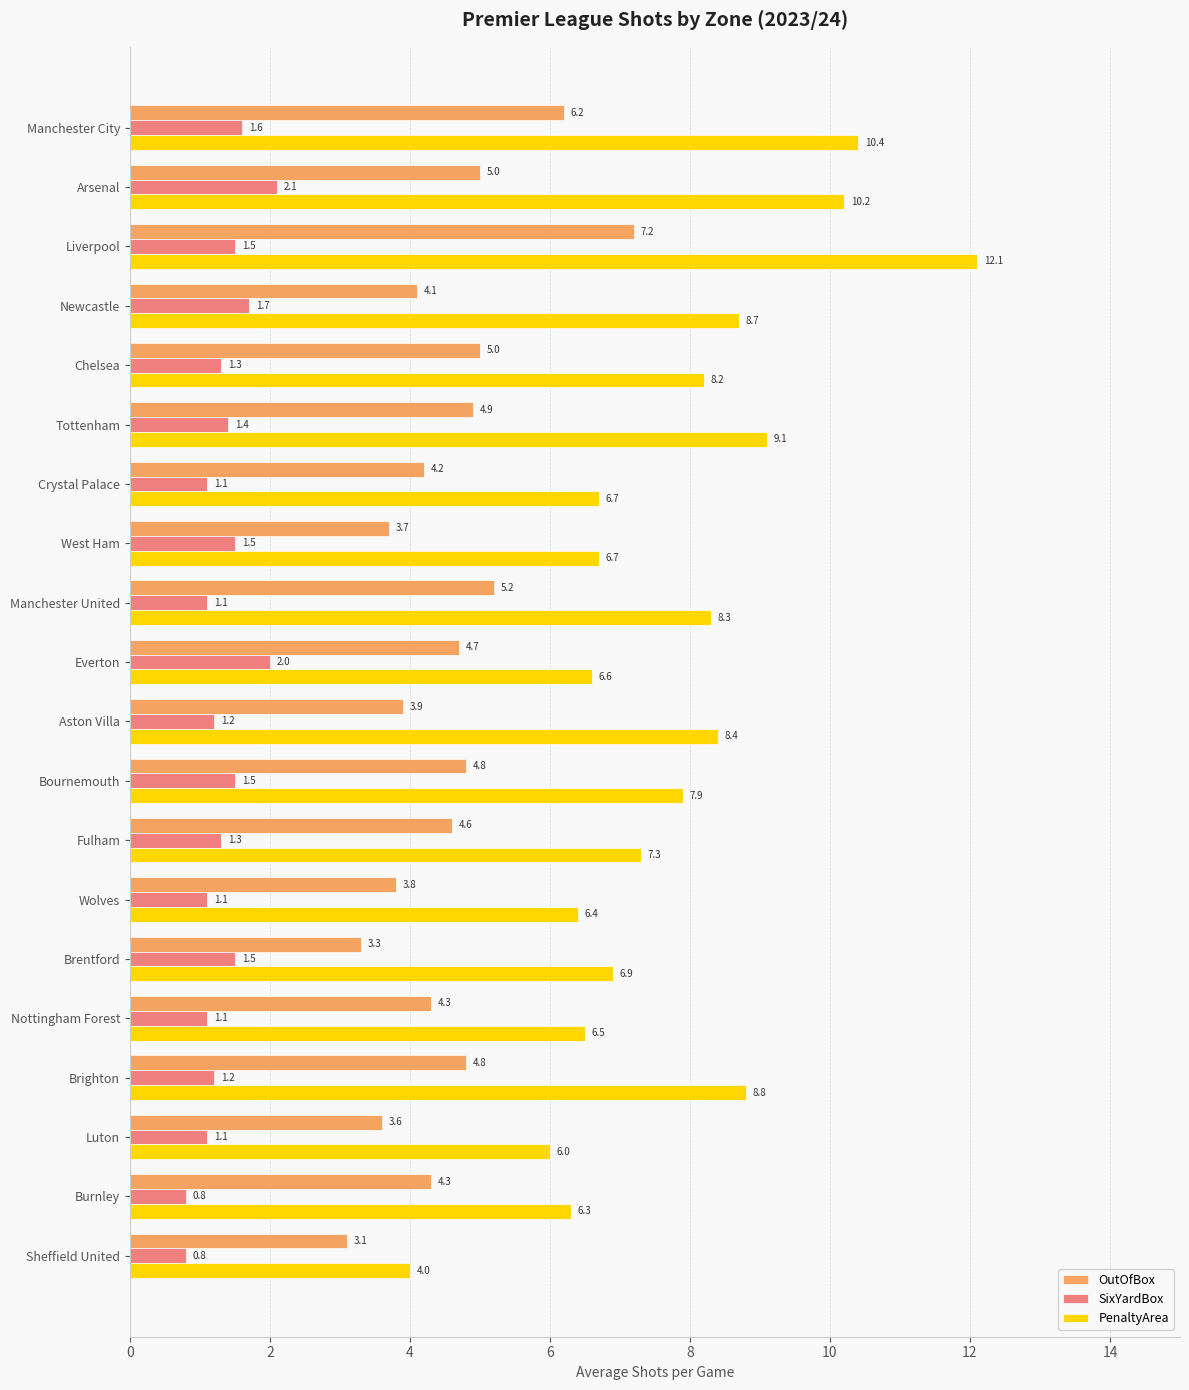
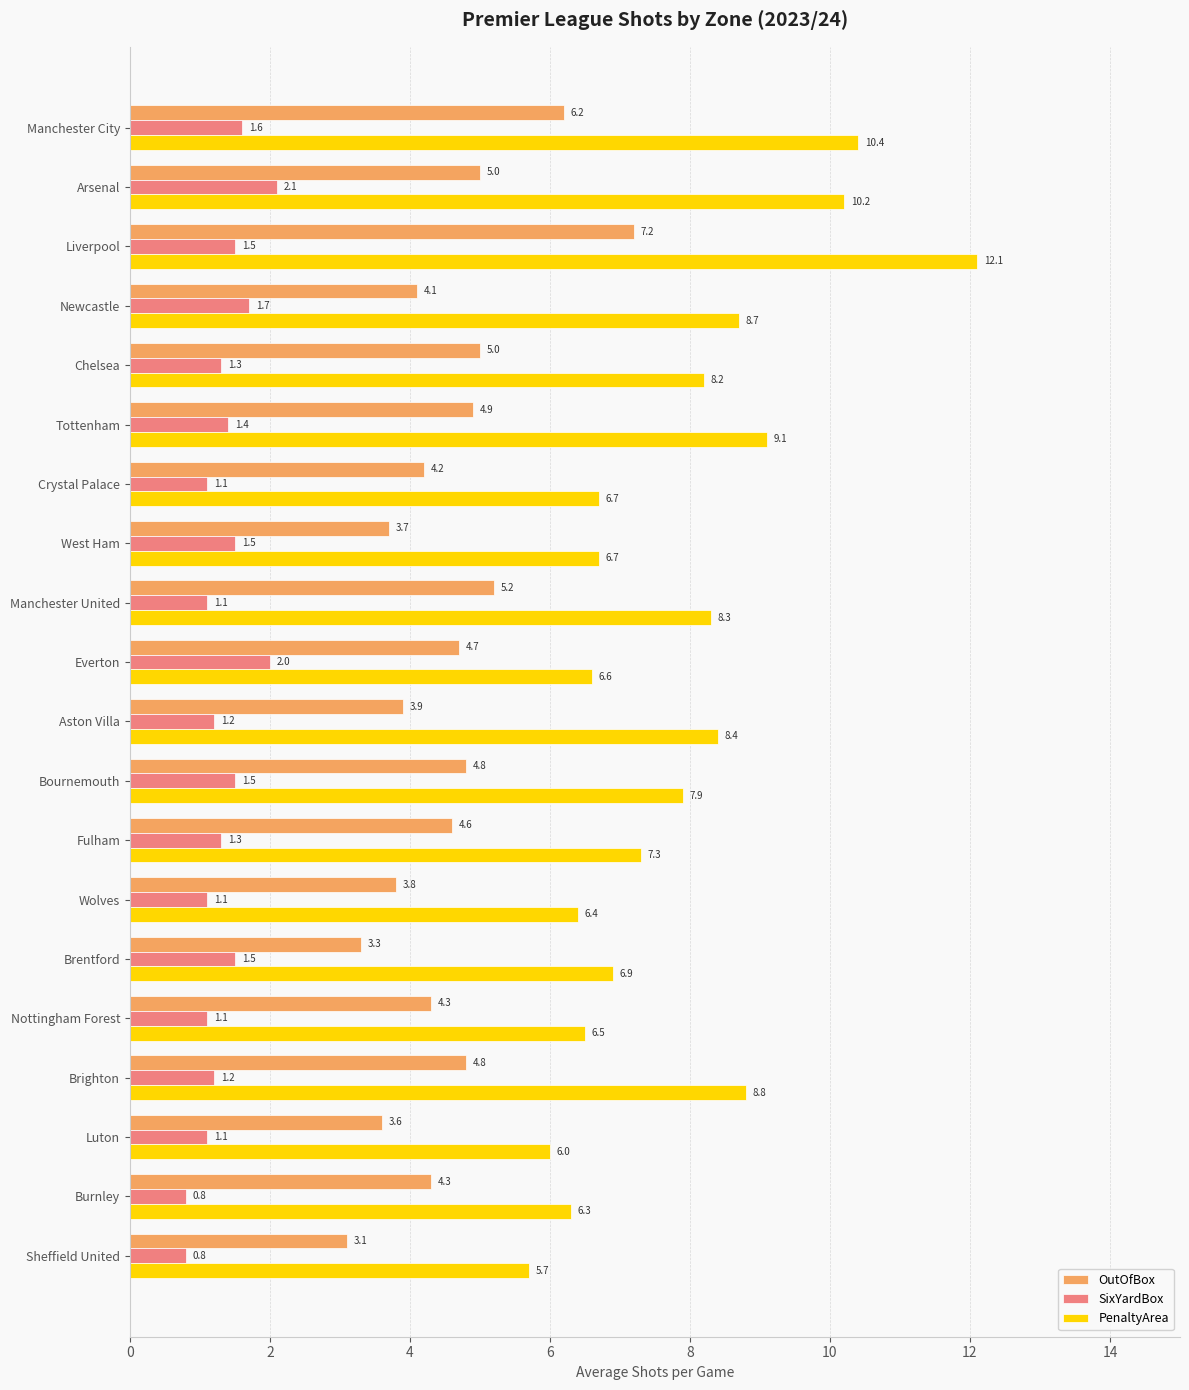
PenaltyArea, Sheffield United: 4.0 -> 5.7
